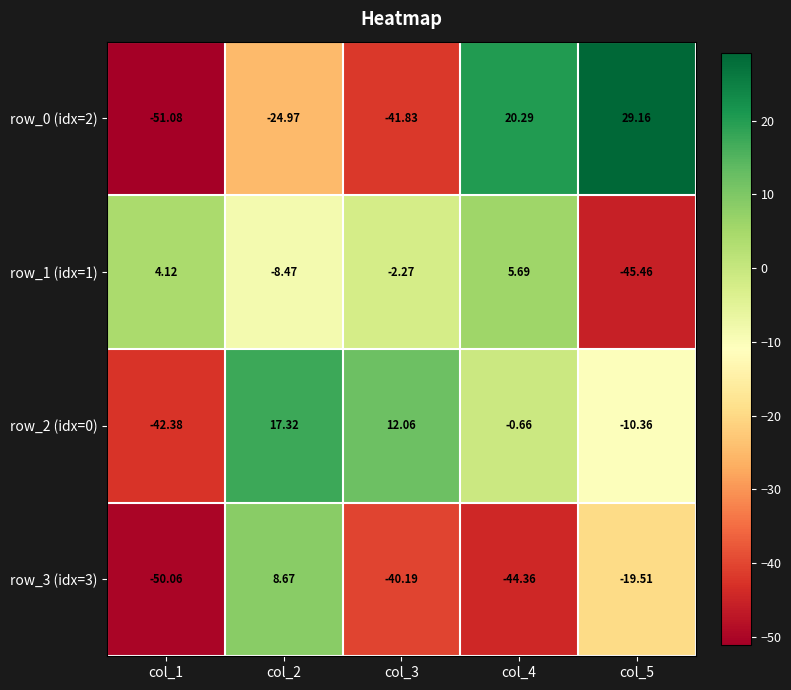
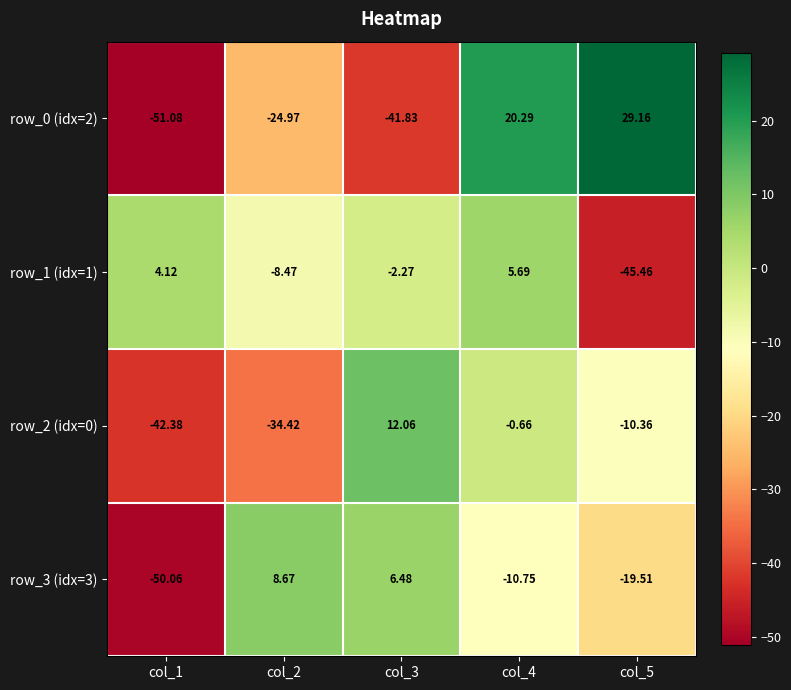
row_2 (idx=0), col_2: 17.32 -> -34.42
row_3 (idx=3), col_3: -40.19 -> 6.48
row_3 (idx=3), col_4: -44.36 -> -10.75
